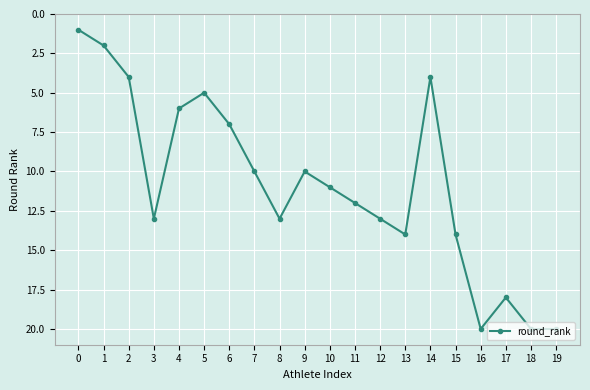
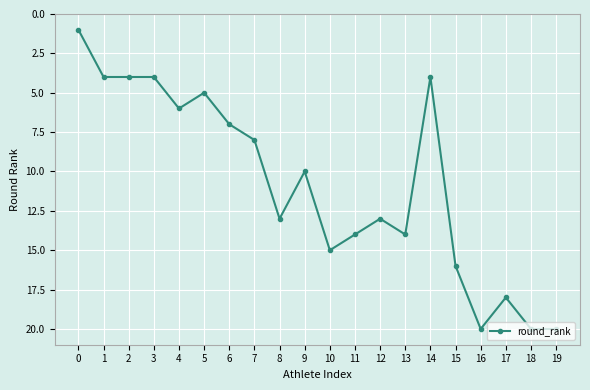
1: 2 -> 4
3: 13 -> 4
7: 10 -> 8
10: 11 -> 15
11: 12 -> 14
15: 14 -> 16
